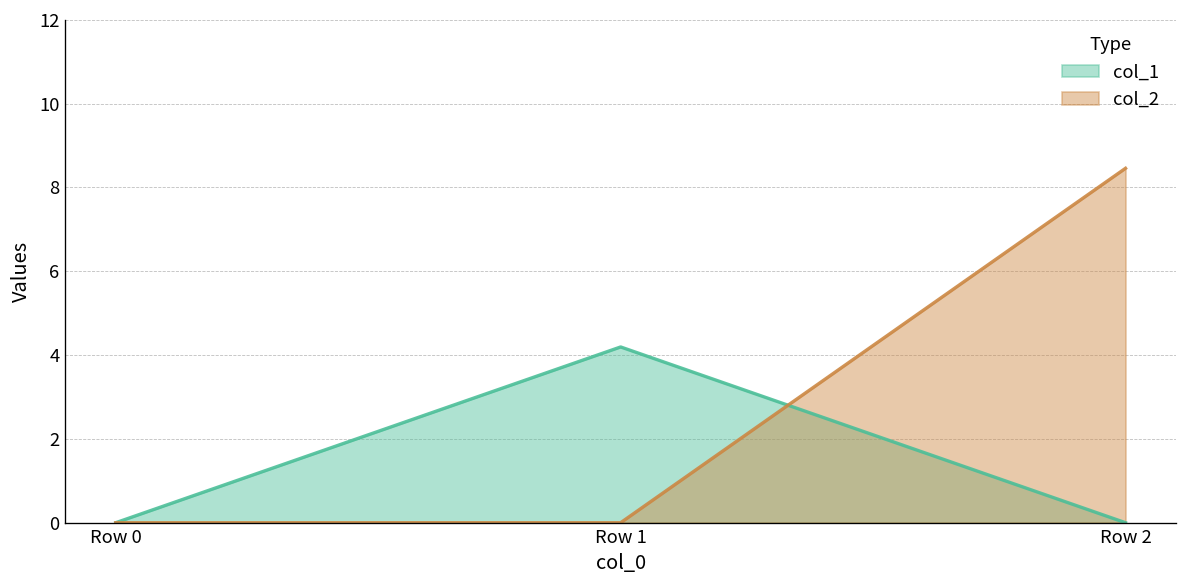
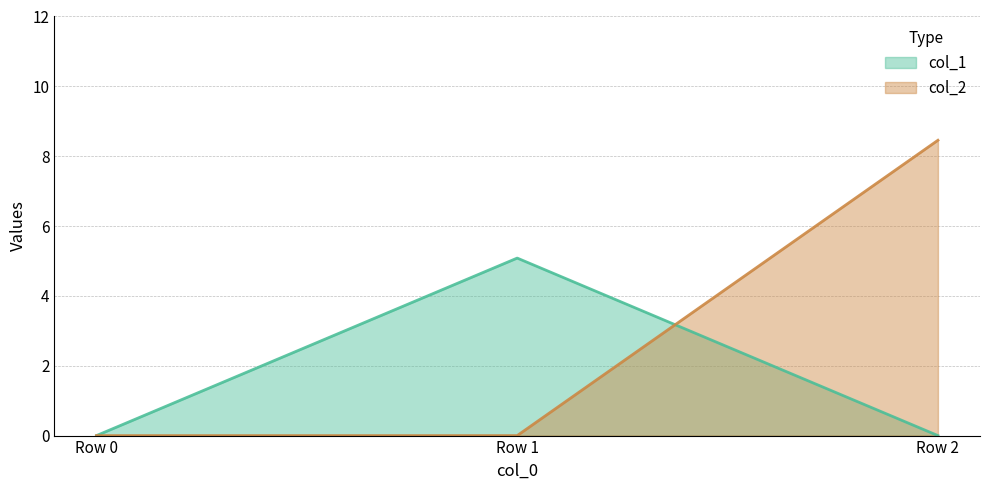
col_1, Row 1: 4.2 -> 5.1
